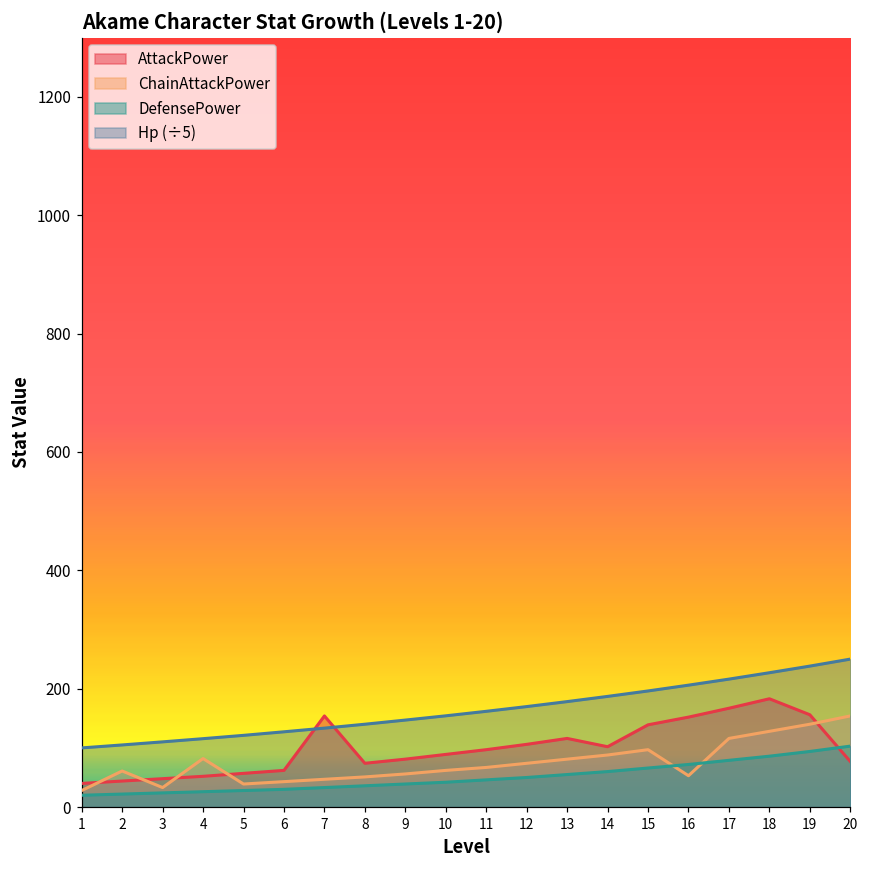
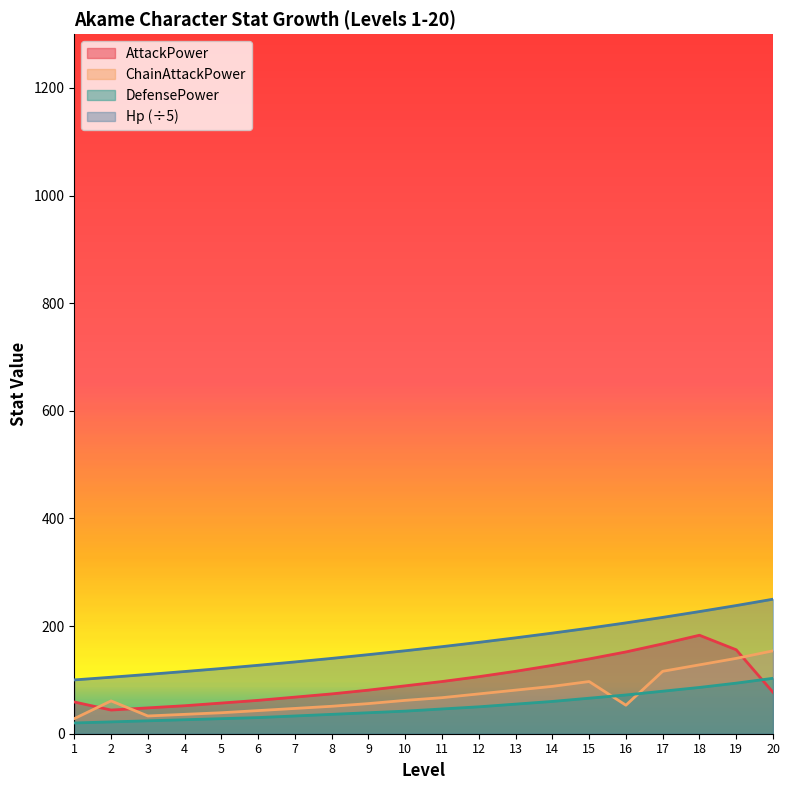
AttackPower, 1: 40 -> 60
ChainAttackPower, 4: 80 -> 40
AttackPower, 7: 150 -> 70
AttackPower, 14: 100 -> 130
